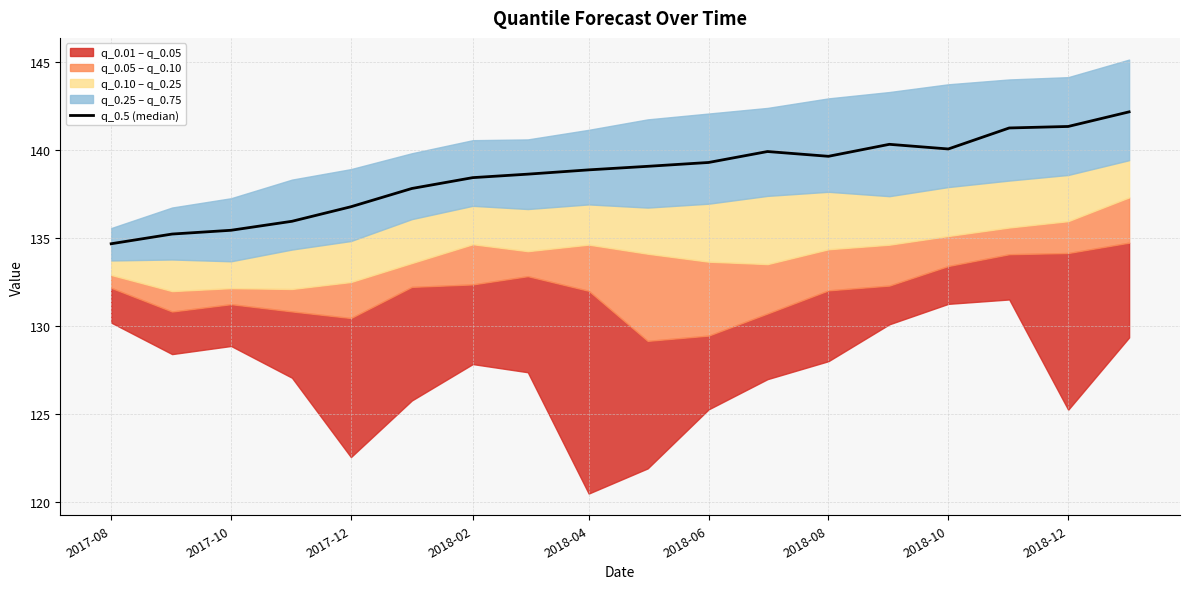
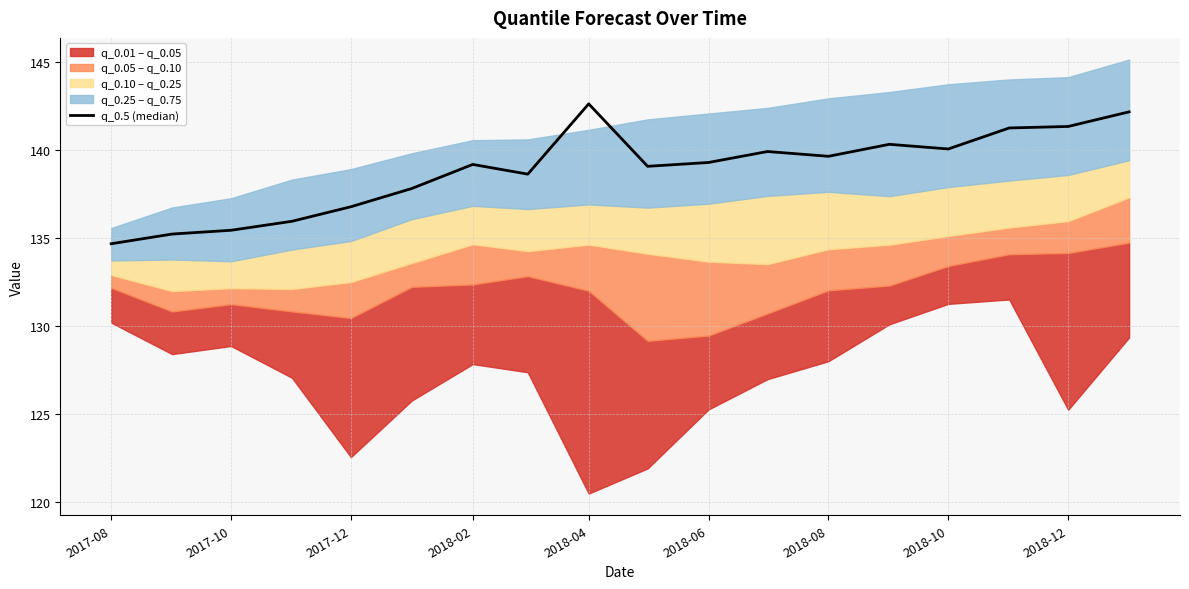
q_0.5 (median), 2018-02: 138.4 -> 139.2
q_0.5 (median), 2018-04: 138.9 -> 142.6
